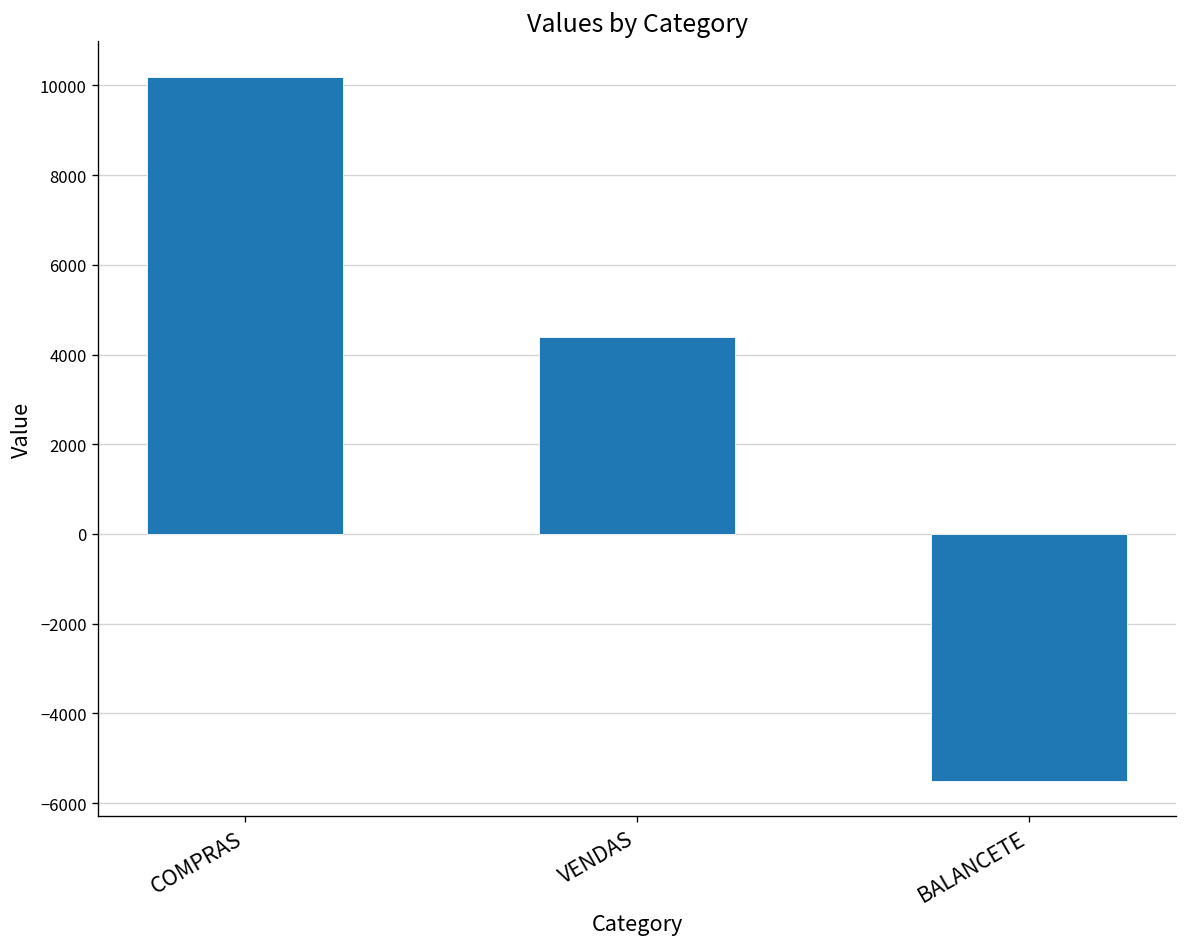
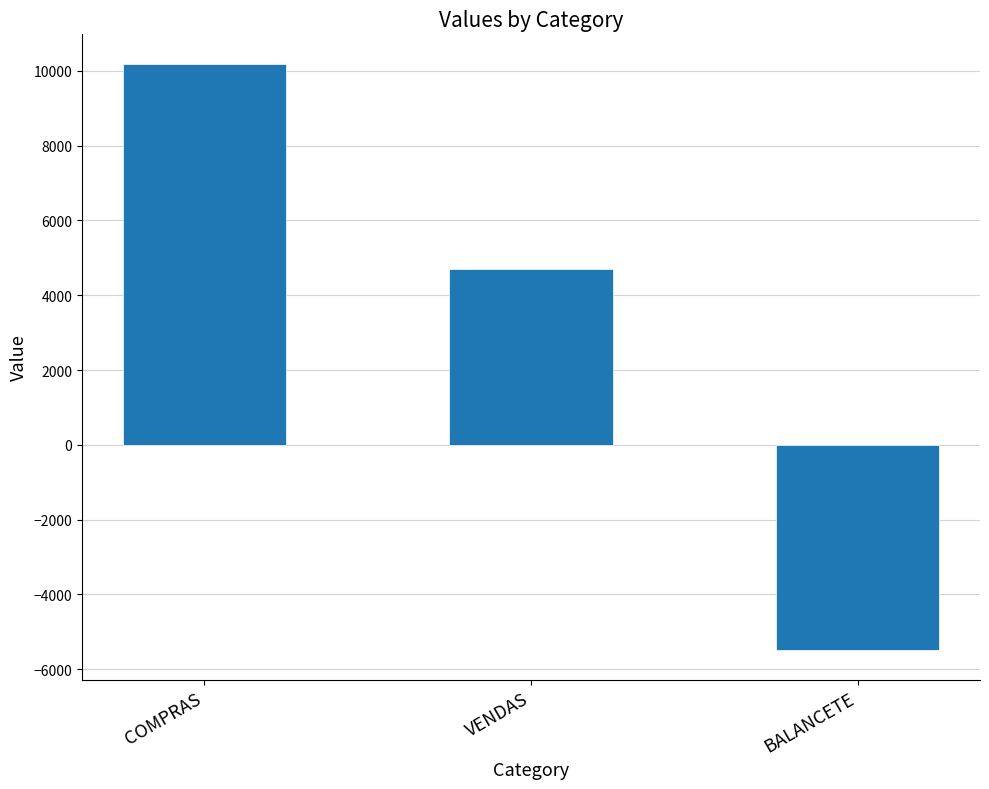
VENDAS: 4400 -> 4700
